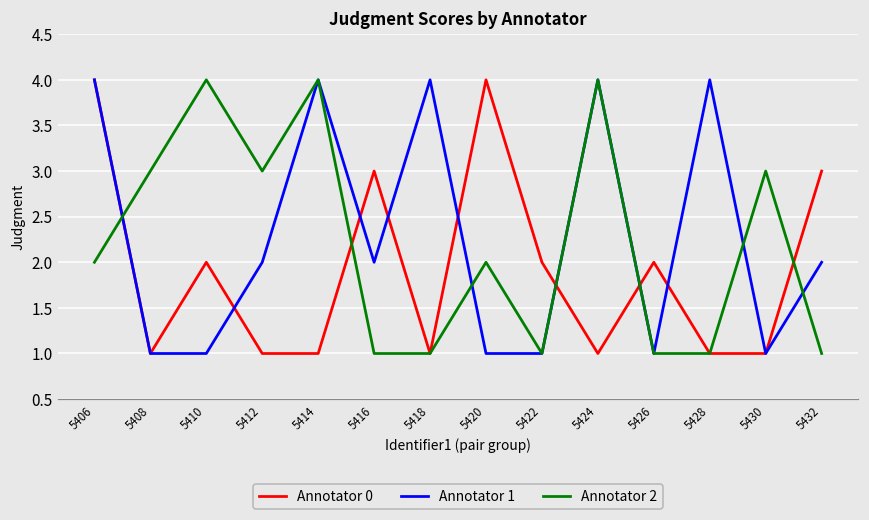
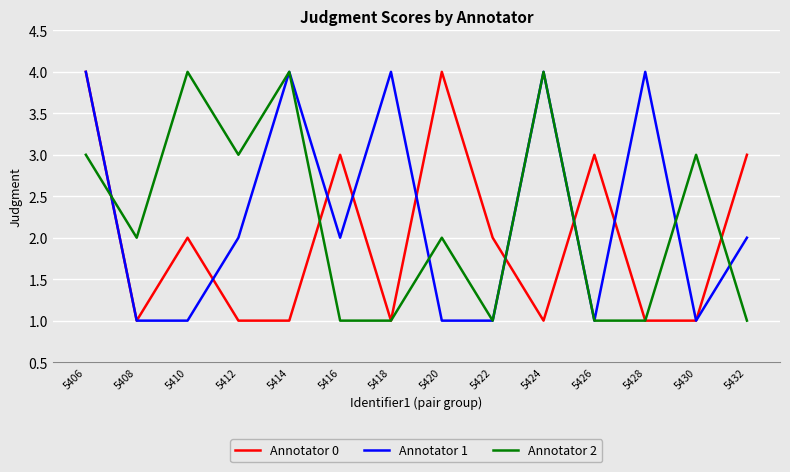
Annotator 2, 5406: 2 -> 3
Annotator 2, 5408: 3 -> 2
Annotator 0, 5426: 2 -> 3
